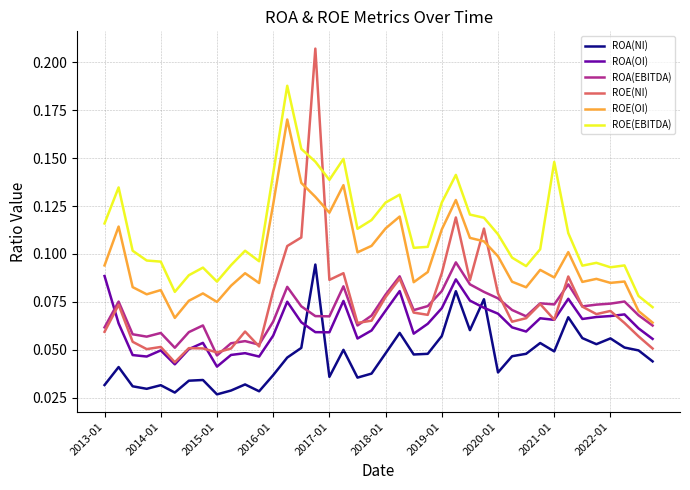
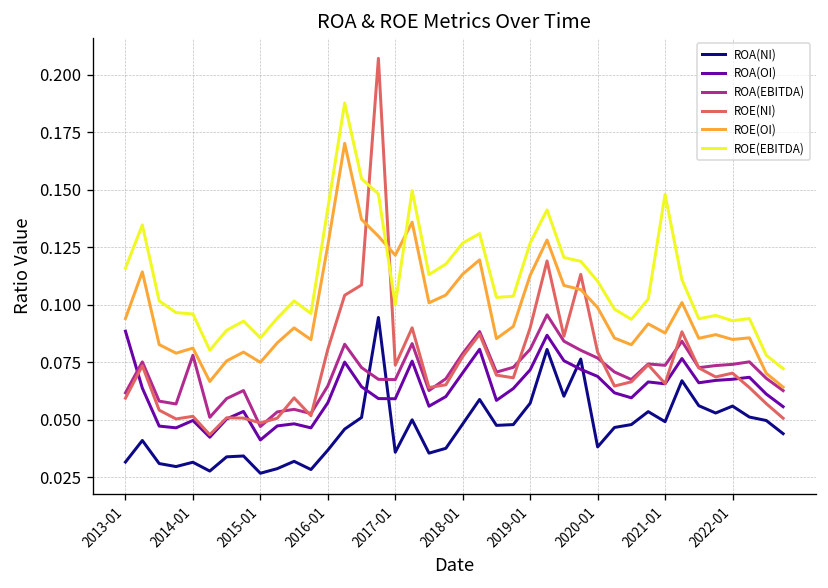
ROA(EBITDA), 2014-01: 0.059 -> 0.078
ROE(NI), 2017-01: 0.086 -> 0.074
ROE(EBITDA), 2017-01: 0.139 -> 0.100
